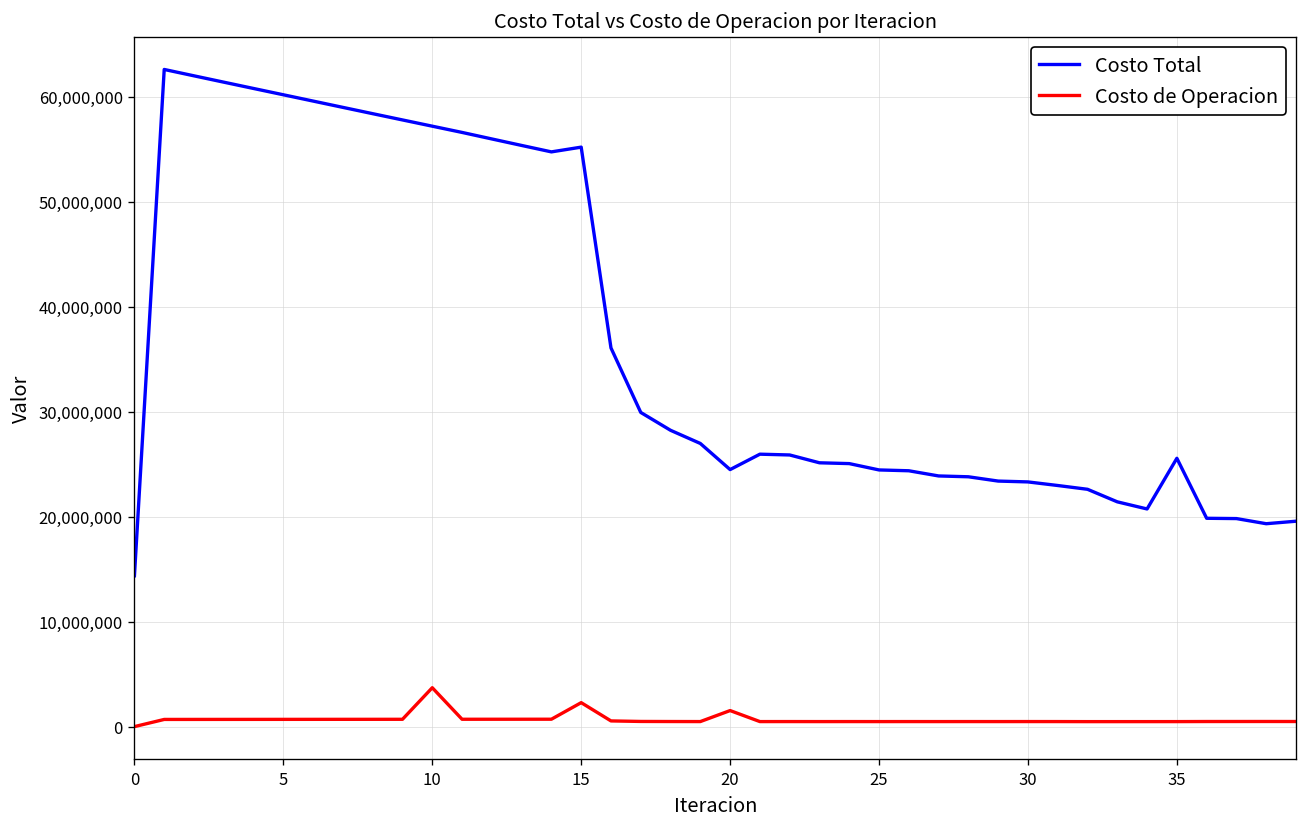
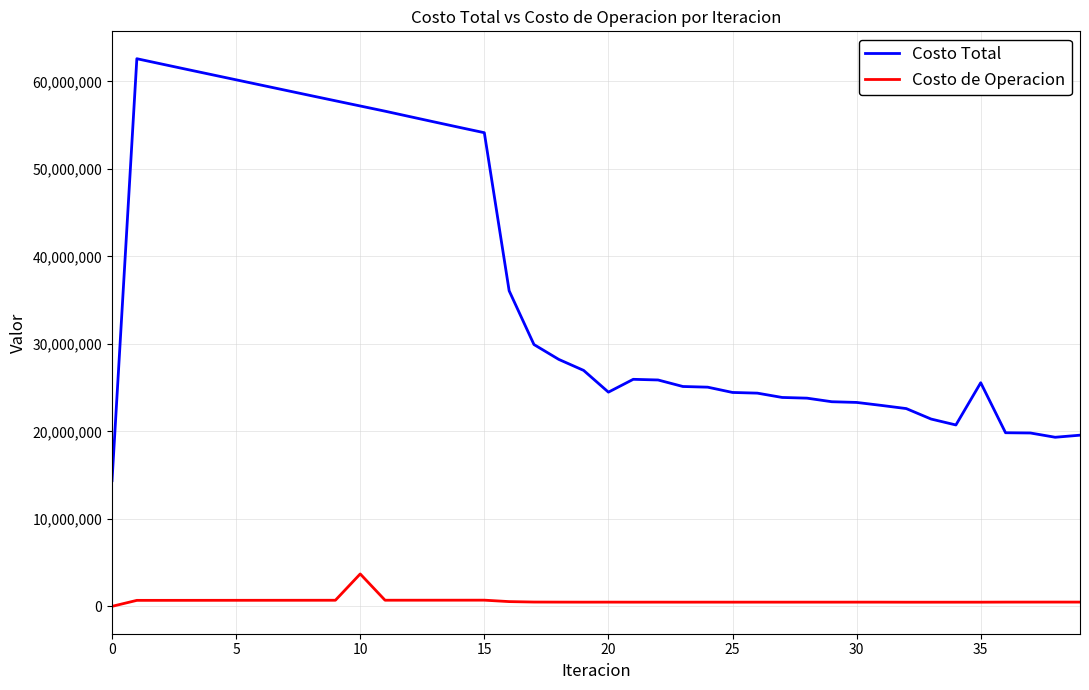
Costo Total, 15: 55,000,000 -> 54,000,000
Costo de Operacion, 15: 2,000,000 -> 1,000,000
Costo de Operacion, 20: 2,000,000 -> 0
